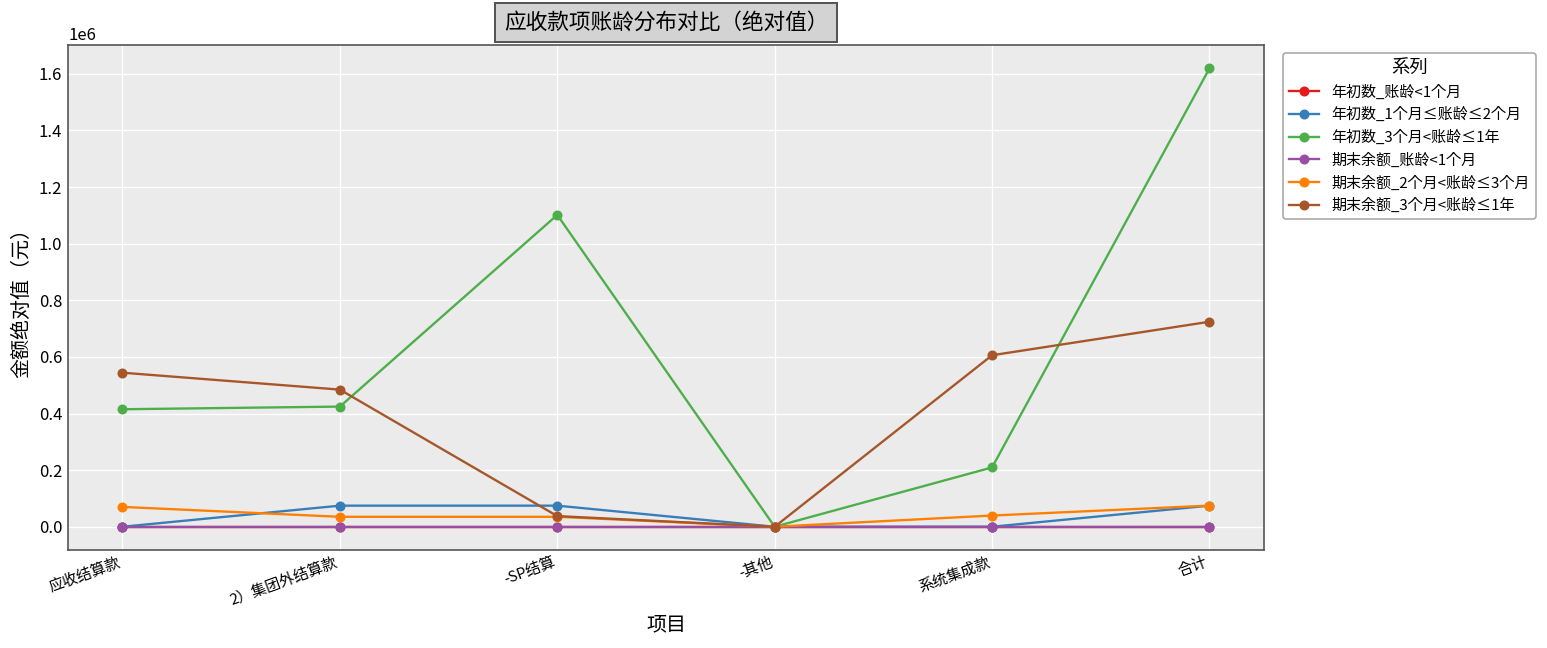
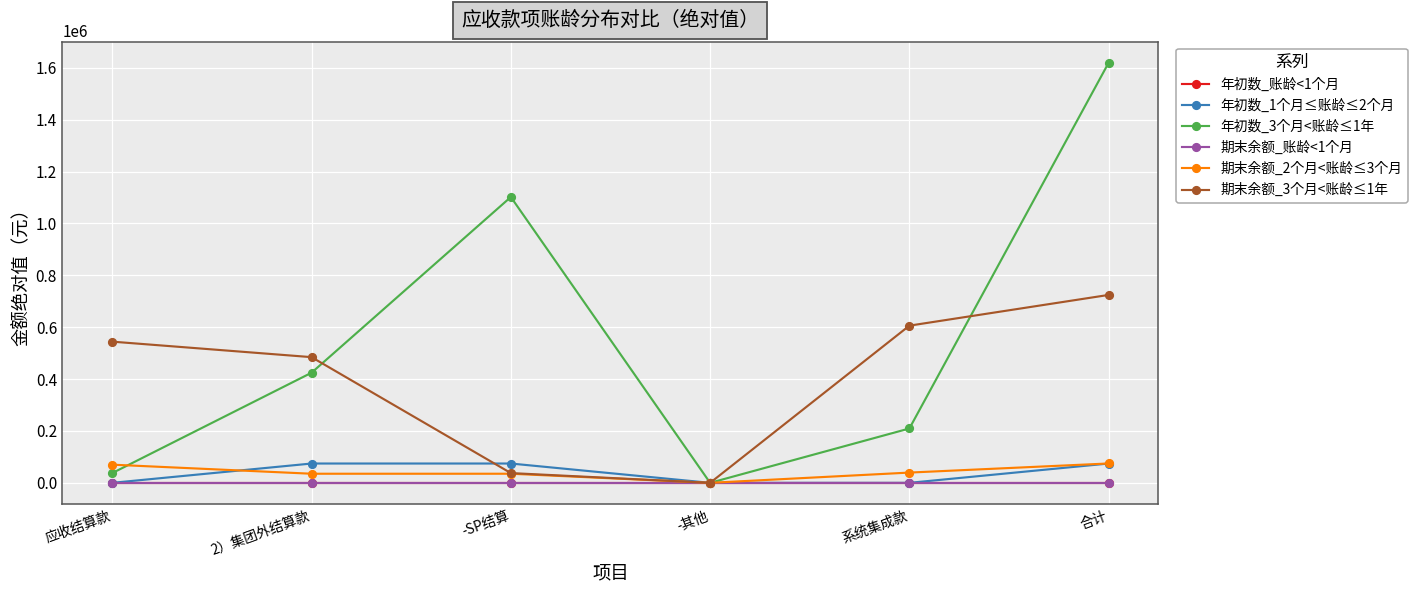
年初数_3个月<账龄≤1年, 应收结算款: 420000 -> 40000
